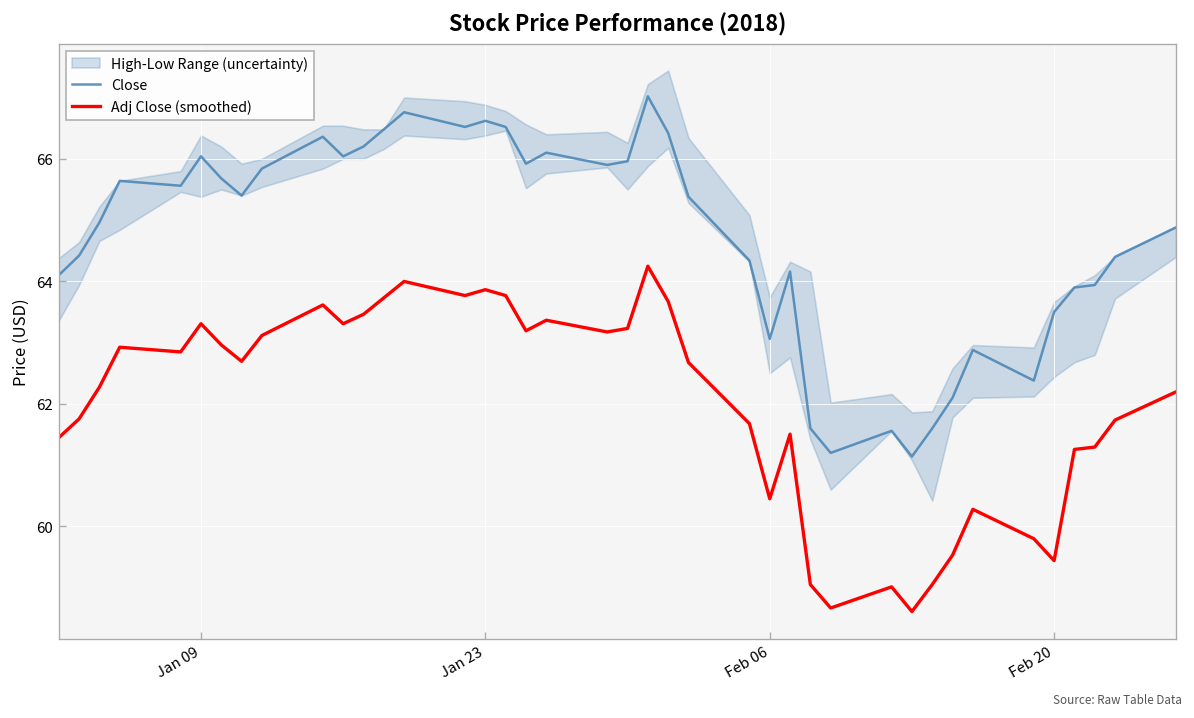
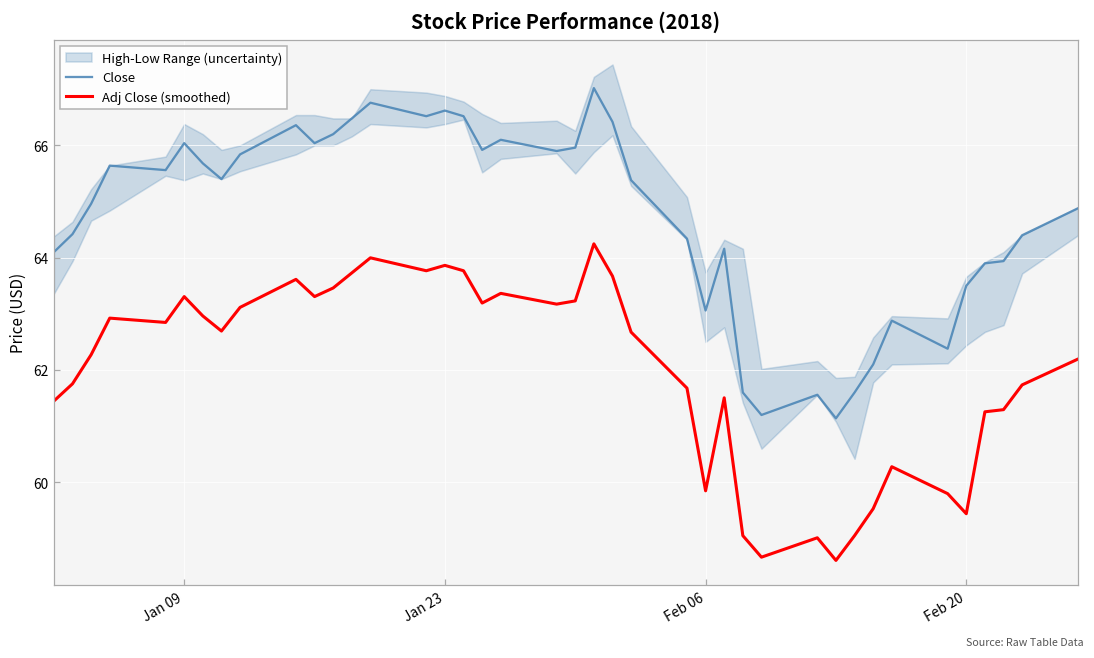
Adj Close (smoothed), Feb 06: 60.5 -> 59.8
